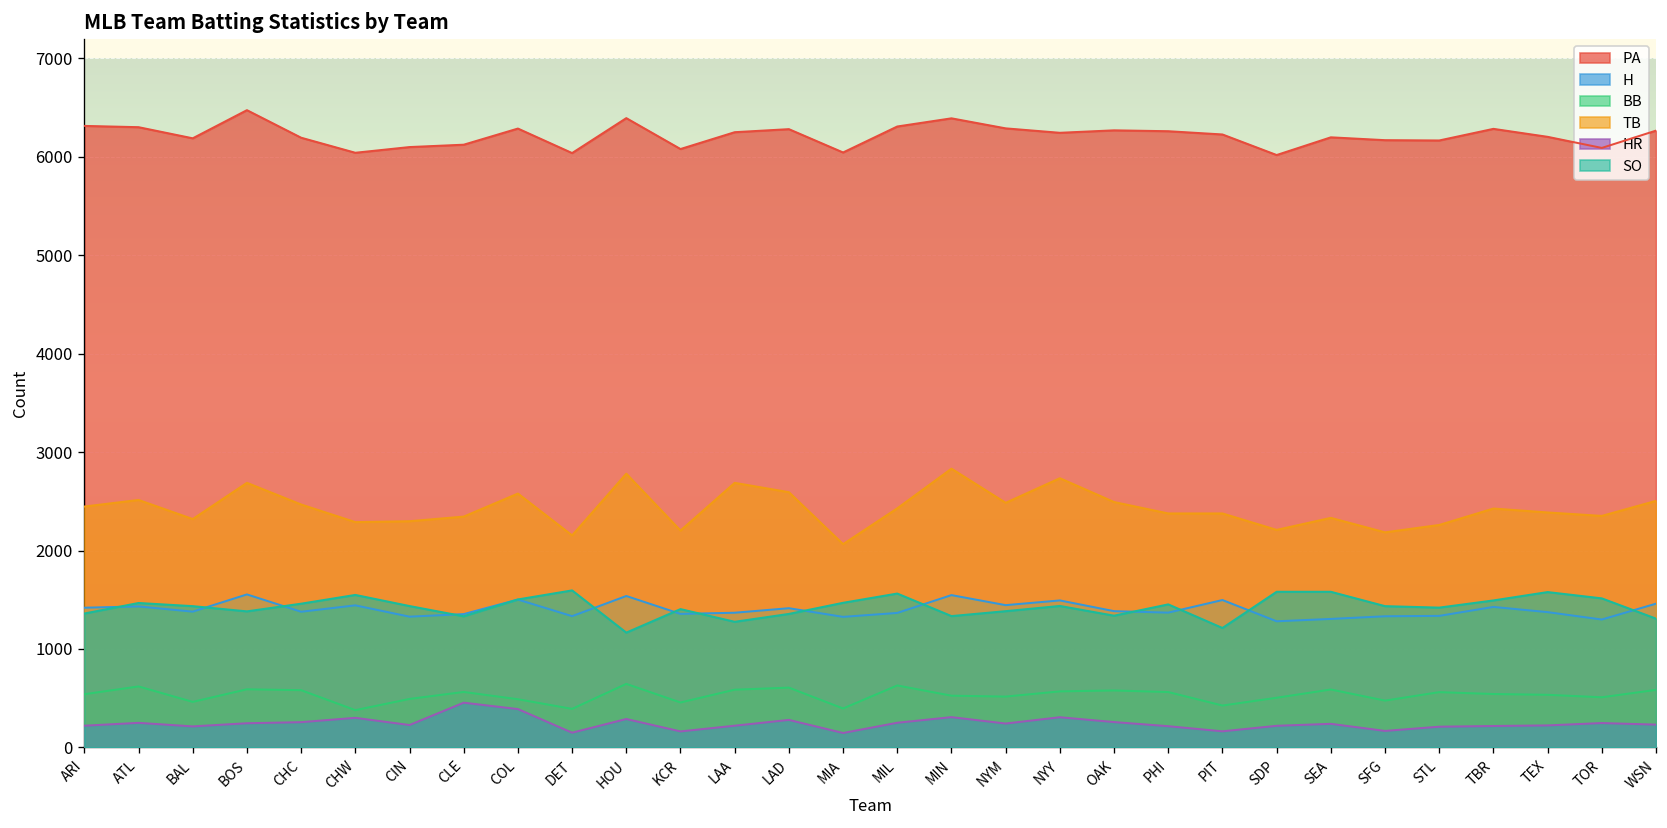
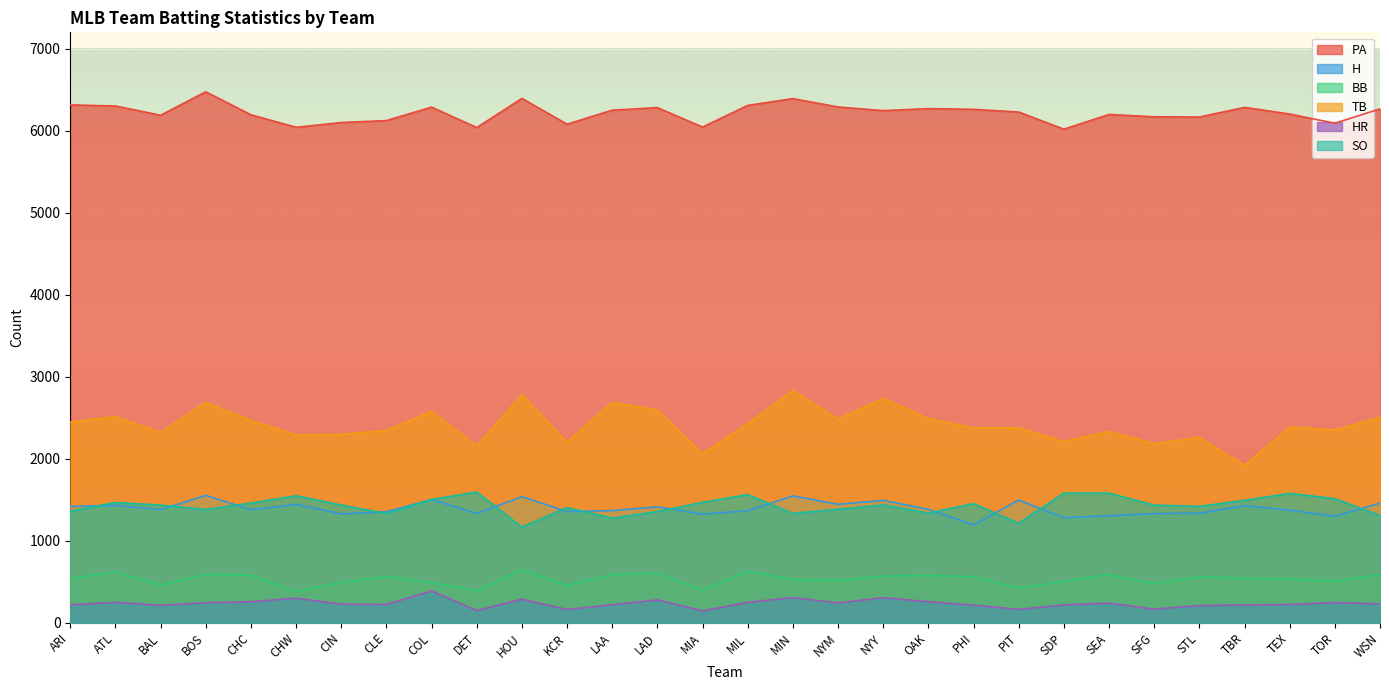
HR, CLE: 500 -> 200
H, PHI: 1400 -> 1200
TB, TBR: 2400 -> 1900
